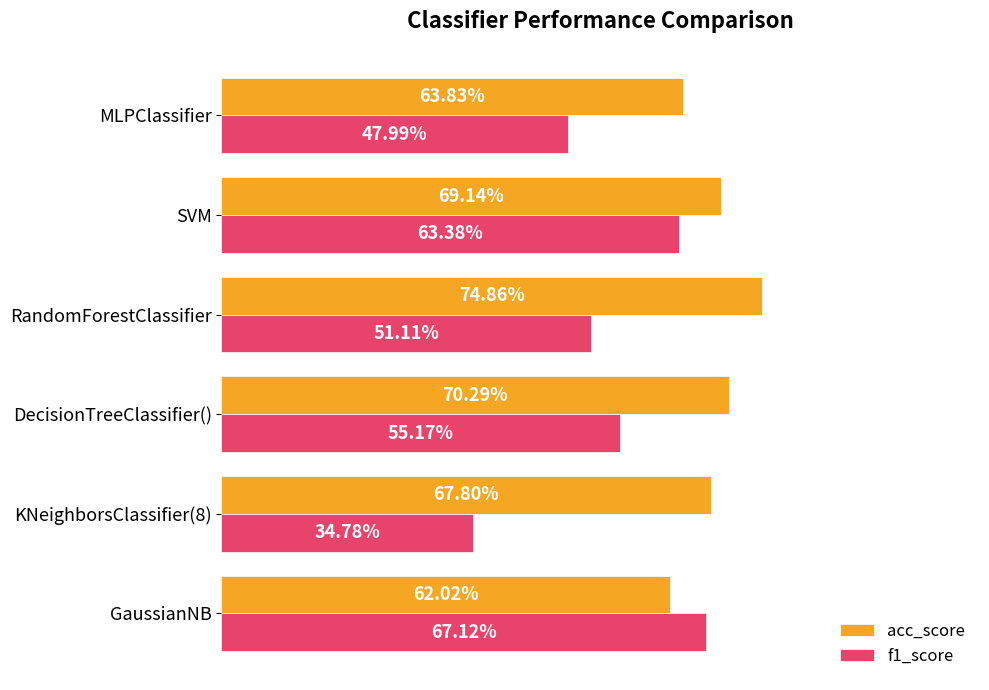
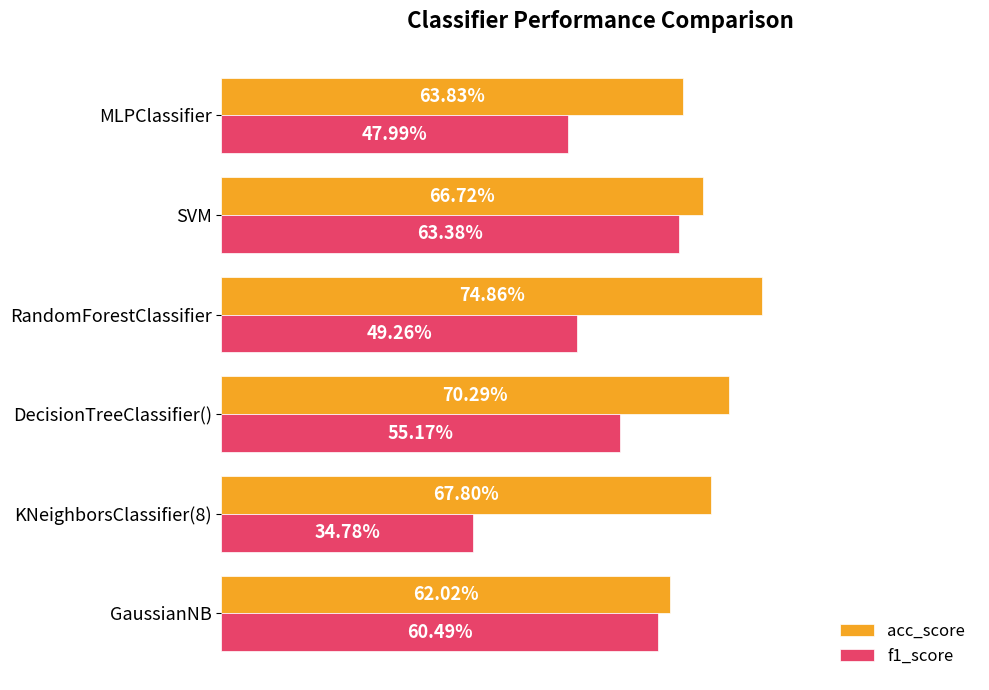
acc_score, SVM: 69.14% -> 66.72%
f1_score, RandomForestClassifier: 51.11% -> 49.26%
f1_score, GaussianNB: 67.12% -> 60.49%
